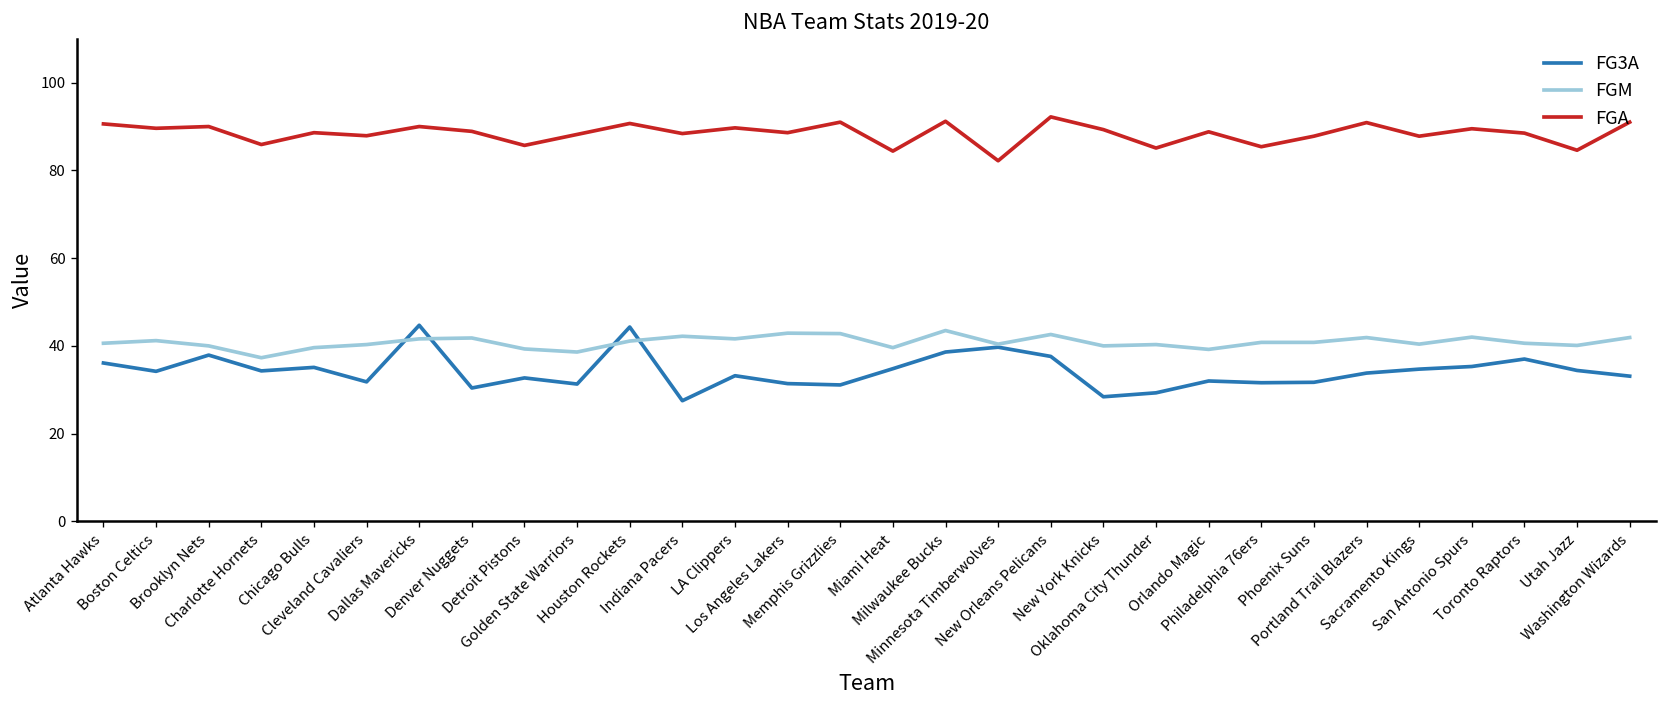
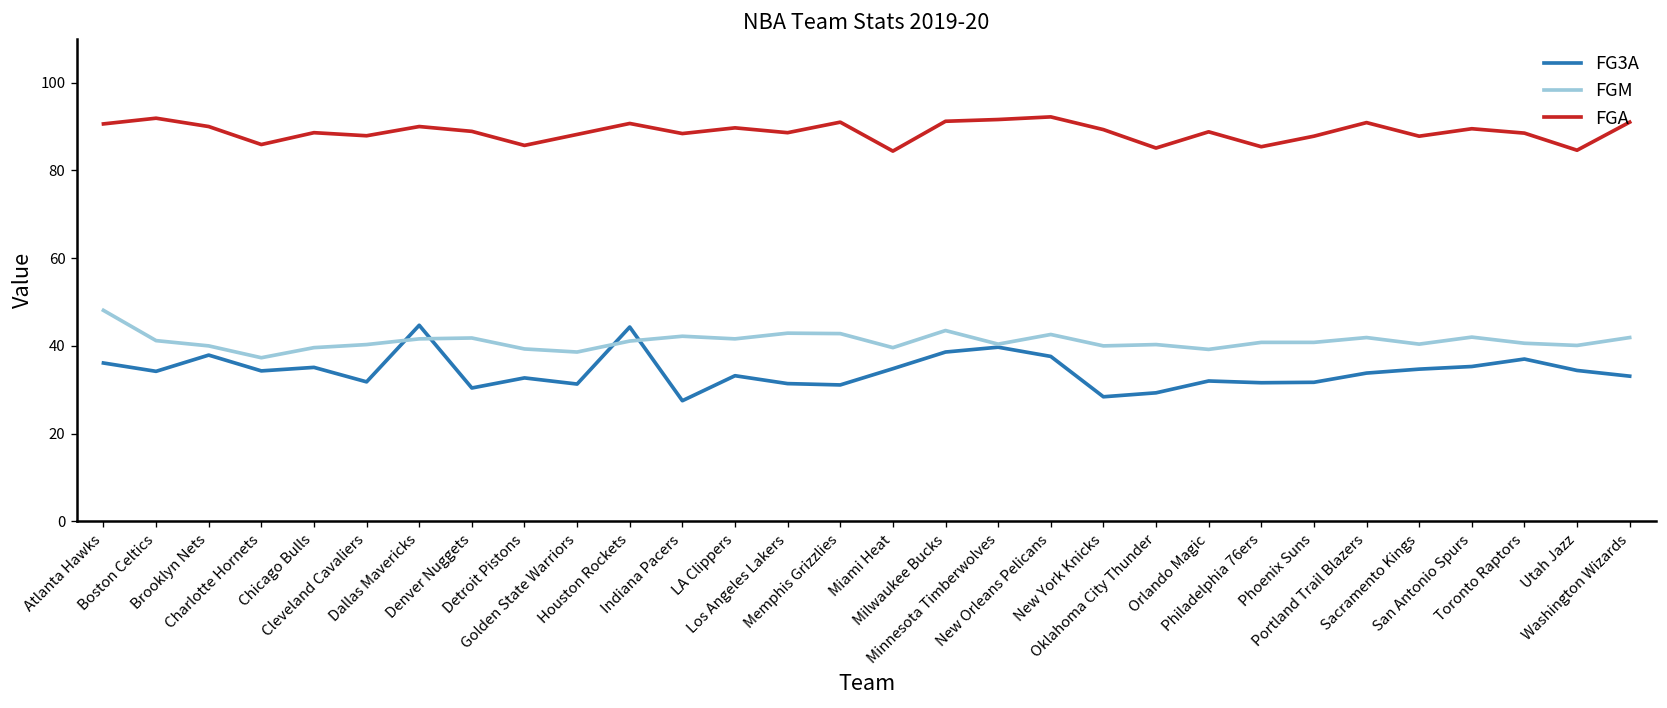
FGM, Atlanta Hawks: 41 -> 48
FGA, Boston Celtics: 90 -> 92
FGA, Minnesota Timberwolves: 82 -> 92
